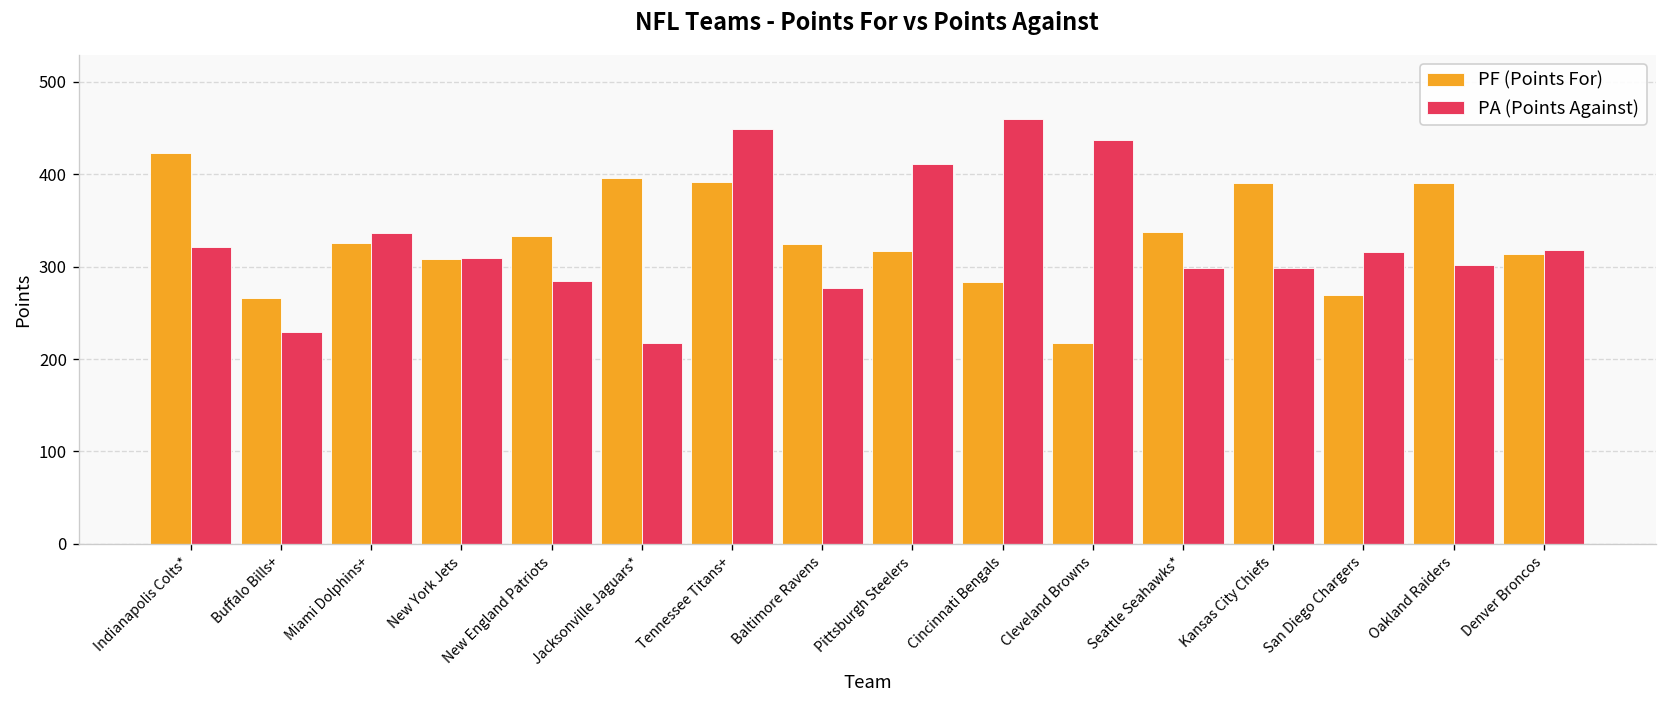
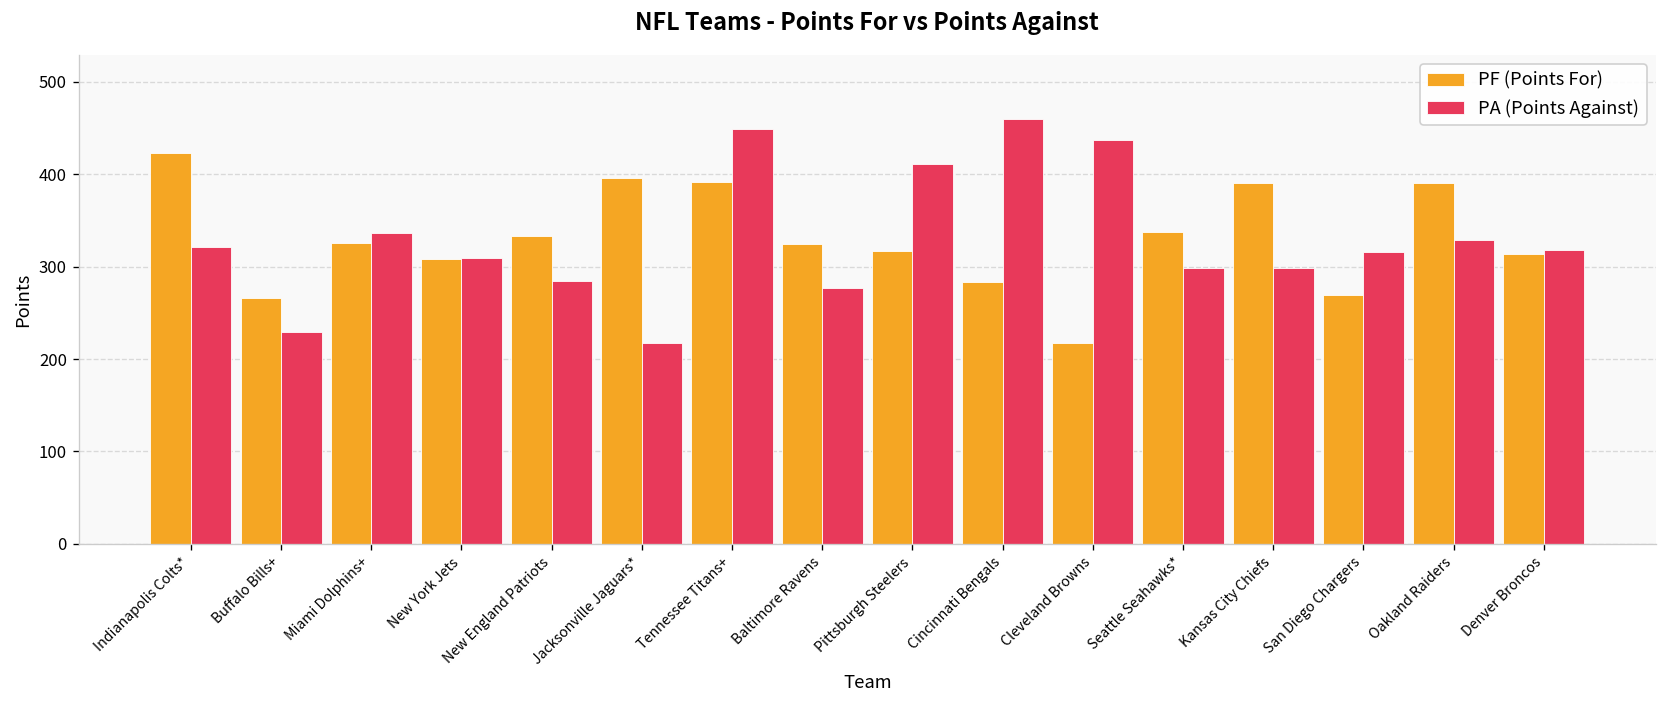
PA (Points Against), Oakland Raiders: 300 -> 330
